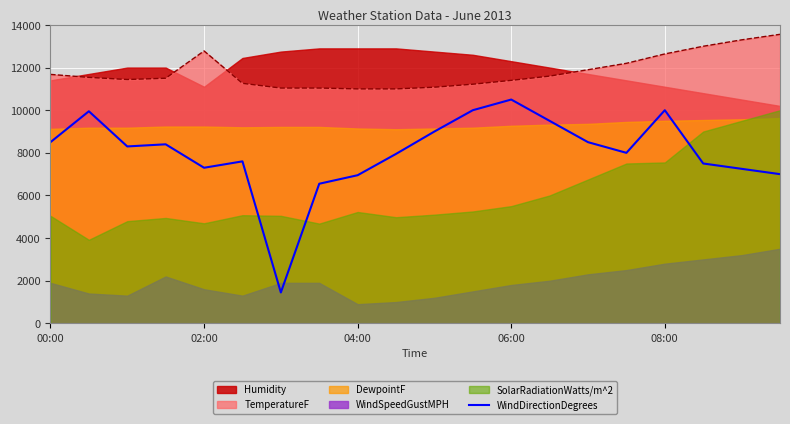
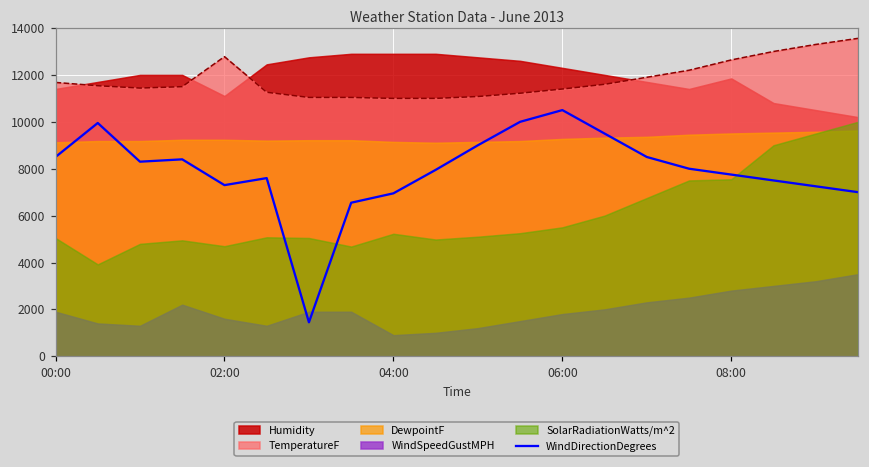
WindDirectionDegrees, 08:00: 10000 -> 7800
Humidity, 08:00: 11100 -> 11900
